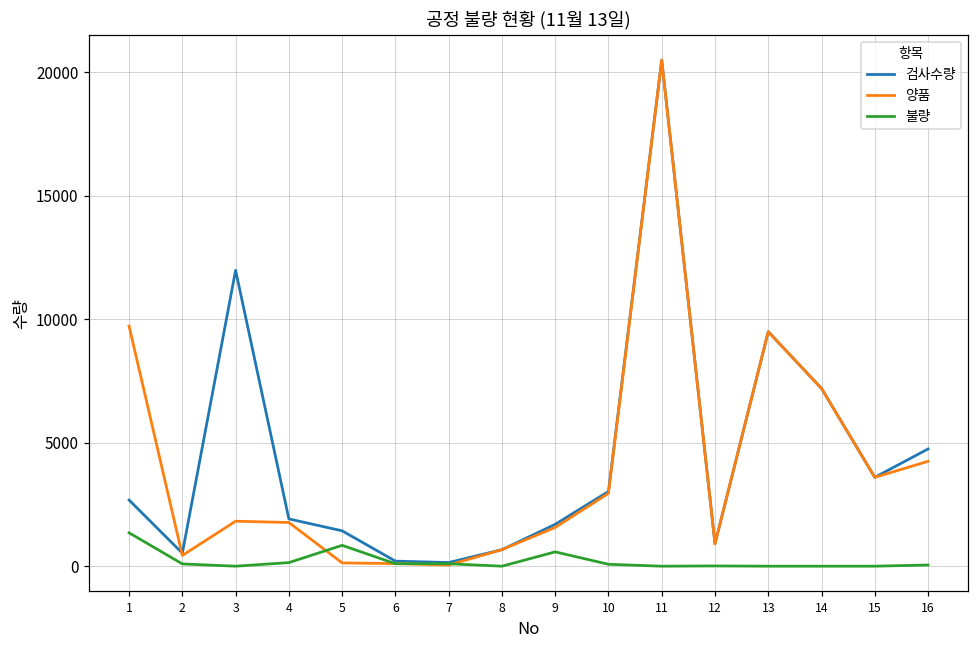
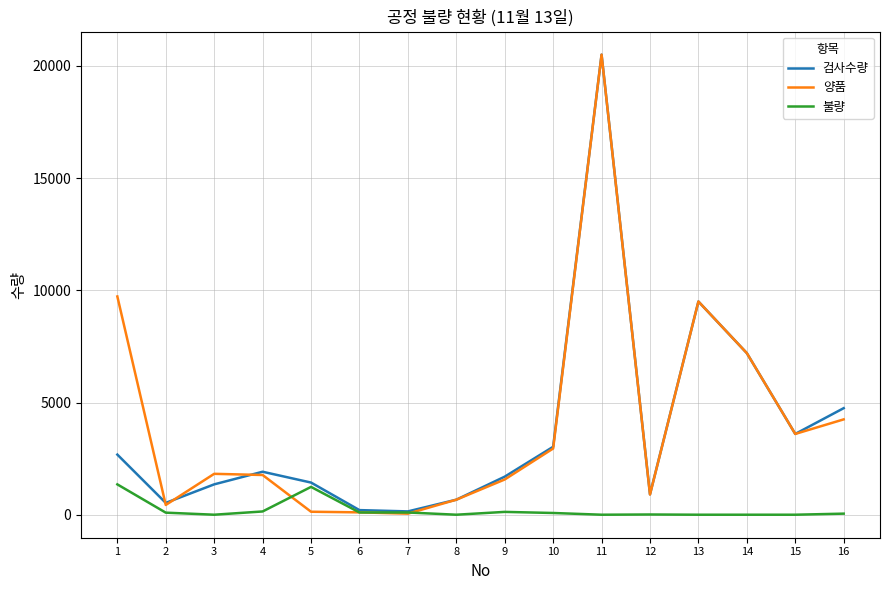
검사수량, 3: 12000 -> 1400
불량, 5: 800 -> 1200
불량, 9: 600 -> 100
